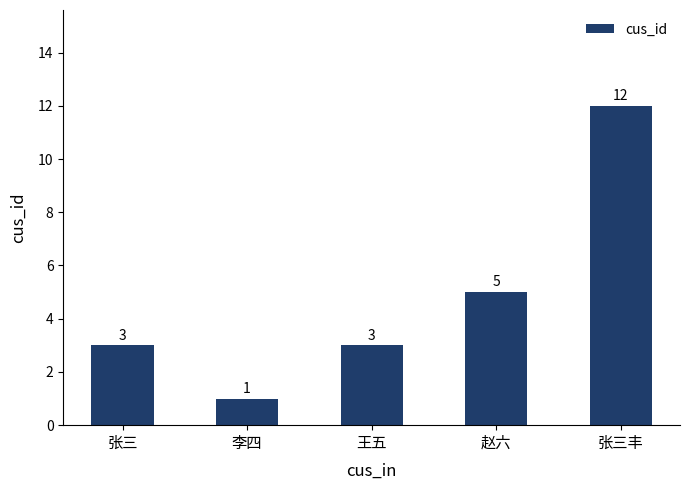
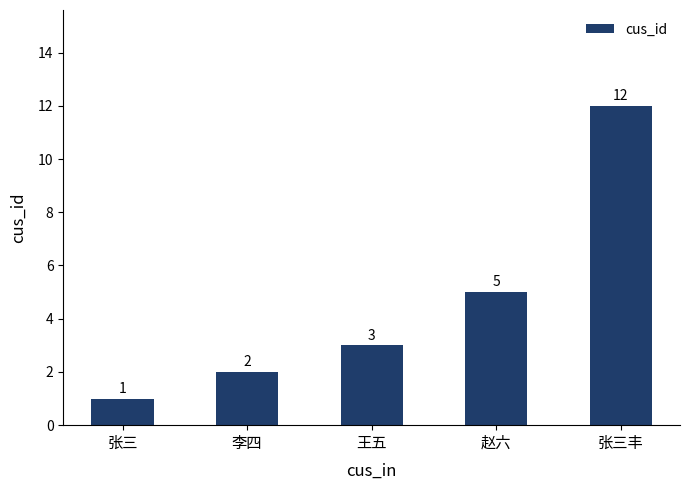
张三: 3 -> 1
李四: 1 -> 2
